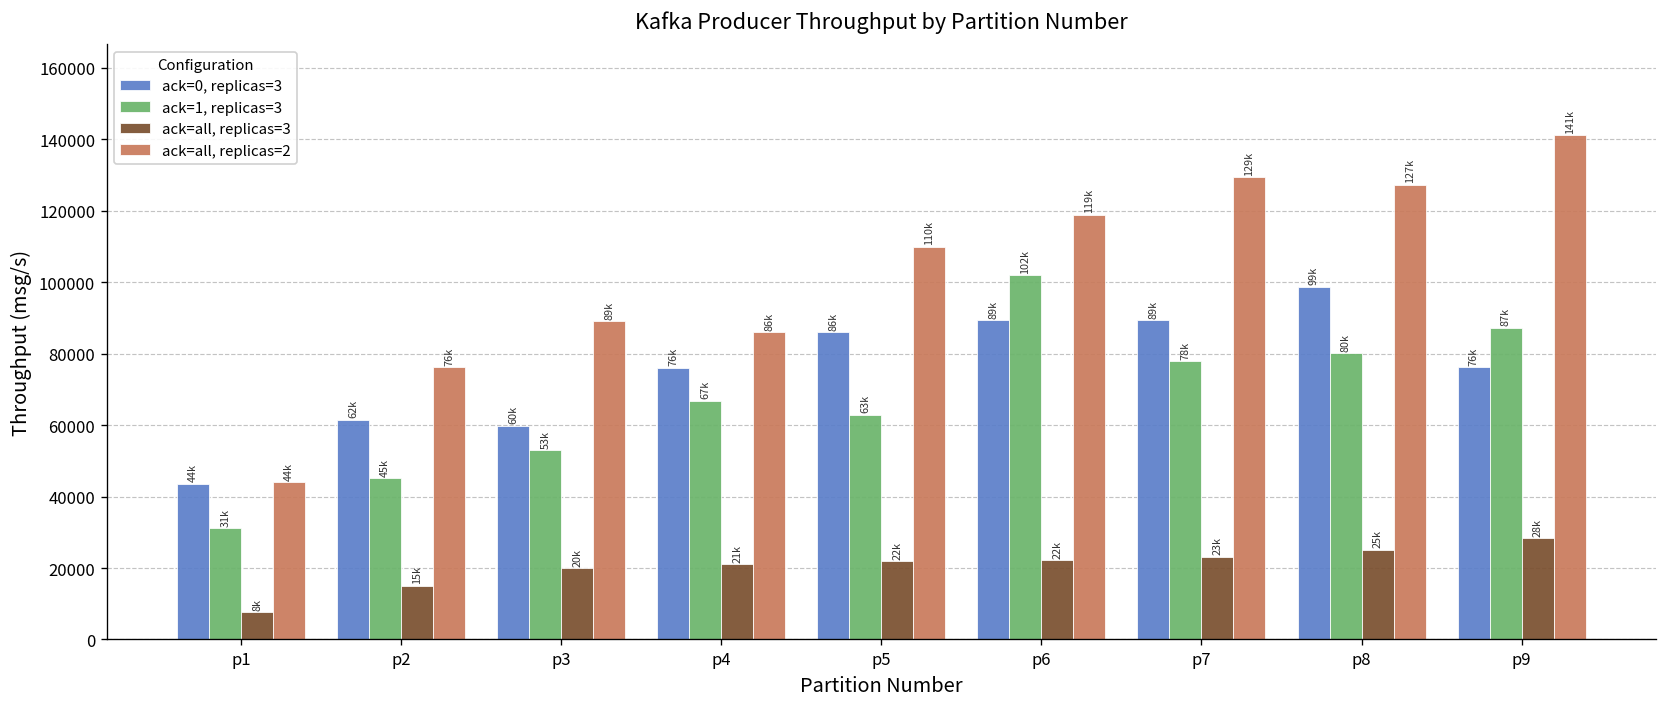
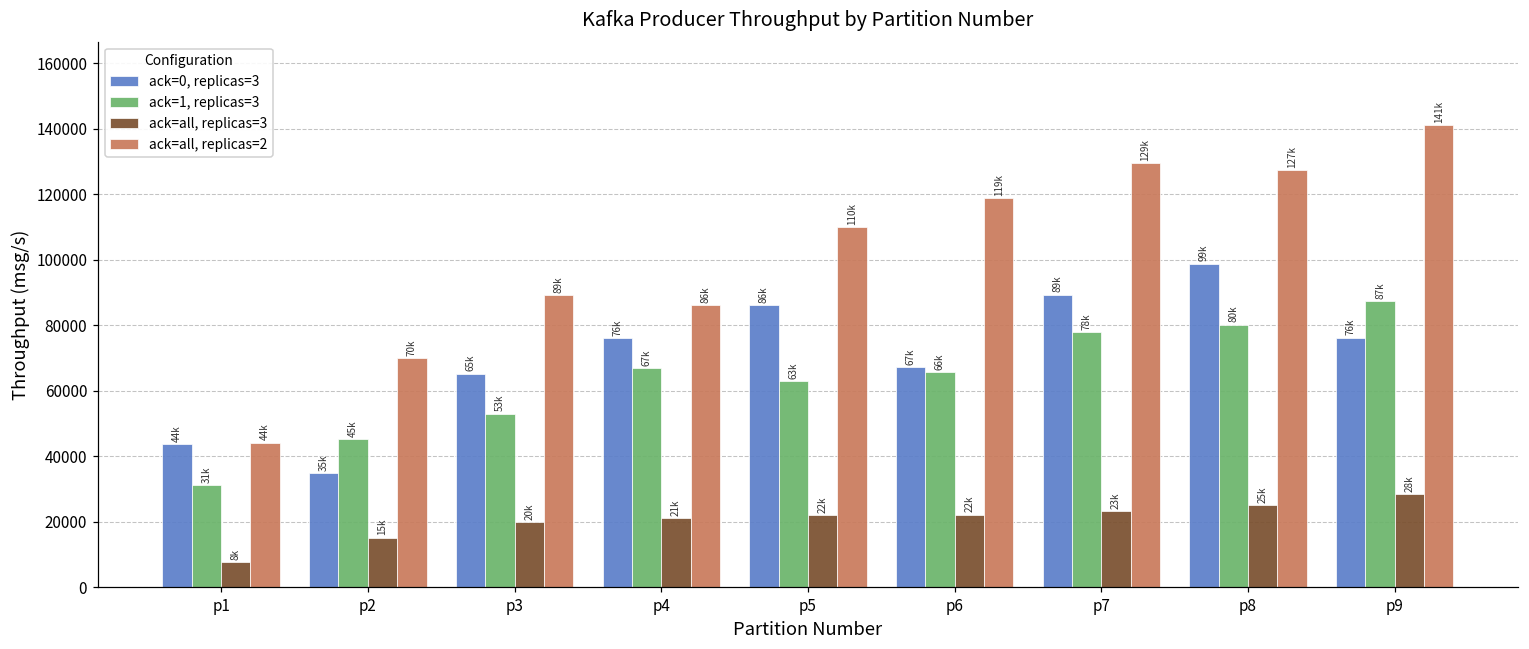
ack=0, replicas=3, p2: 62k -> 35k
ack=all, replicas=2, p2: 76k -> 70k
ack=0, replicas=3, p3: 60k -> 65k
ack=0, replicas=3, p6: 89k -> 67k
ack=1, replicas=3, p6: 102k -> 66k
